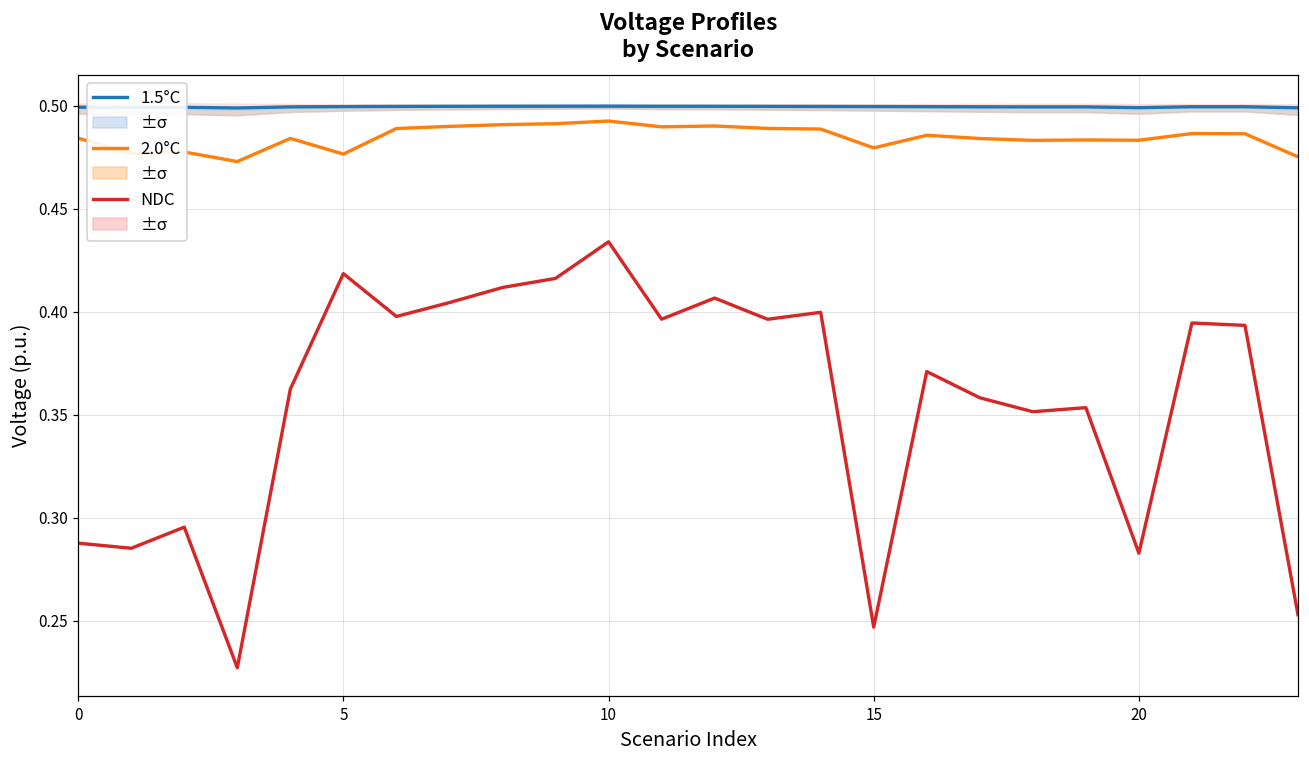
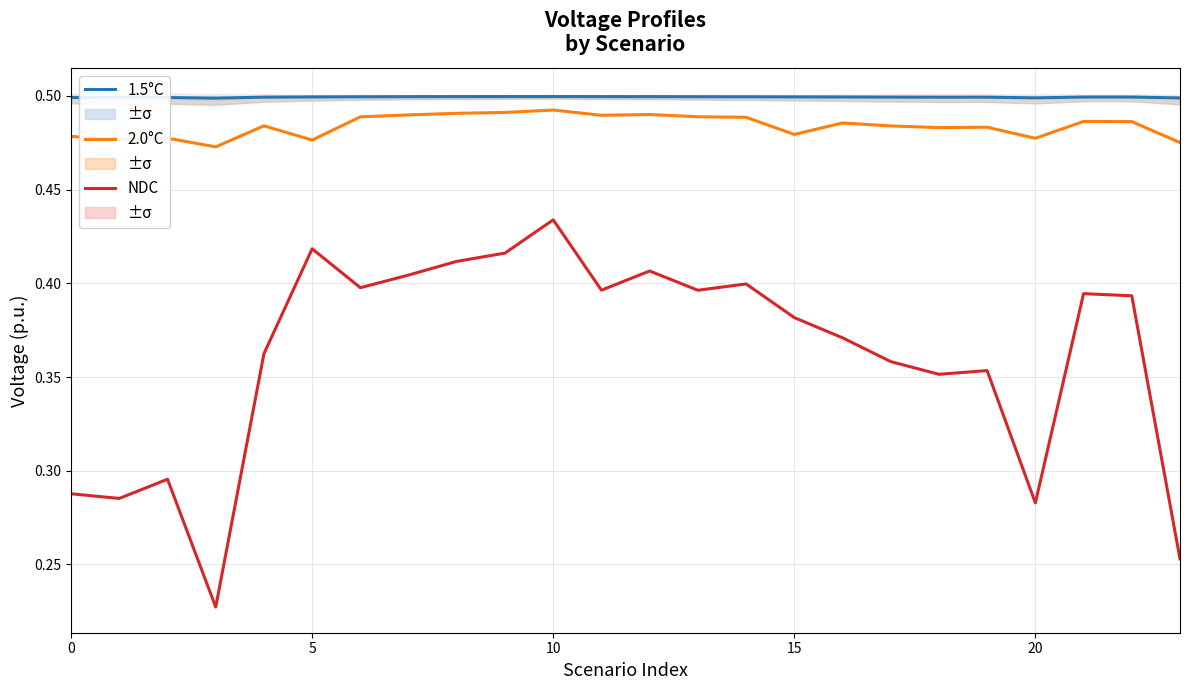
2.0°C, 0: 0.484 -> 0.478
NDC, 15: 0.247 -> 0.382
2.0°C, 20: 0.483 -> 0.477
